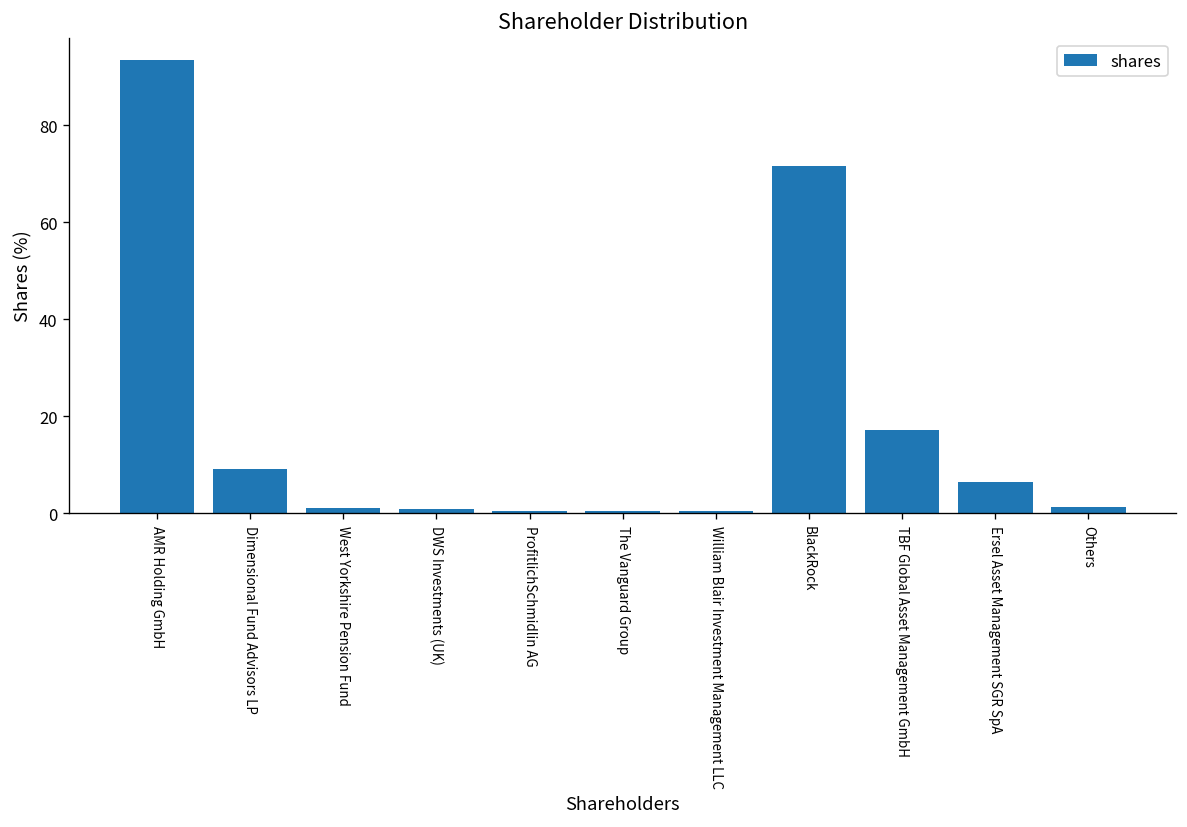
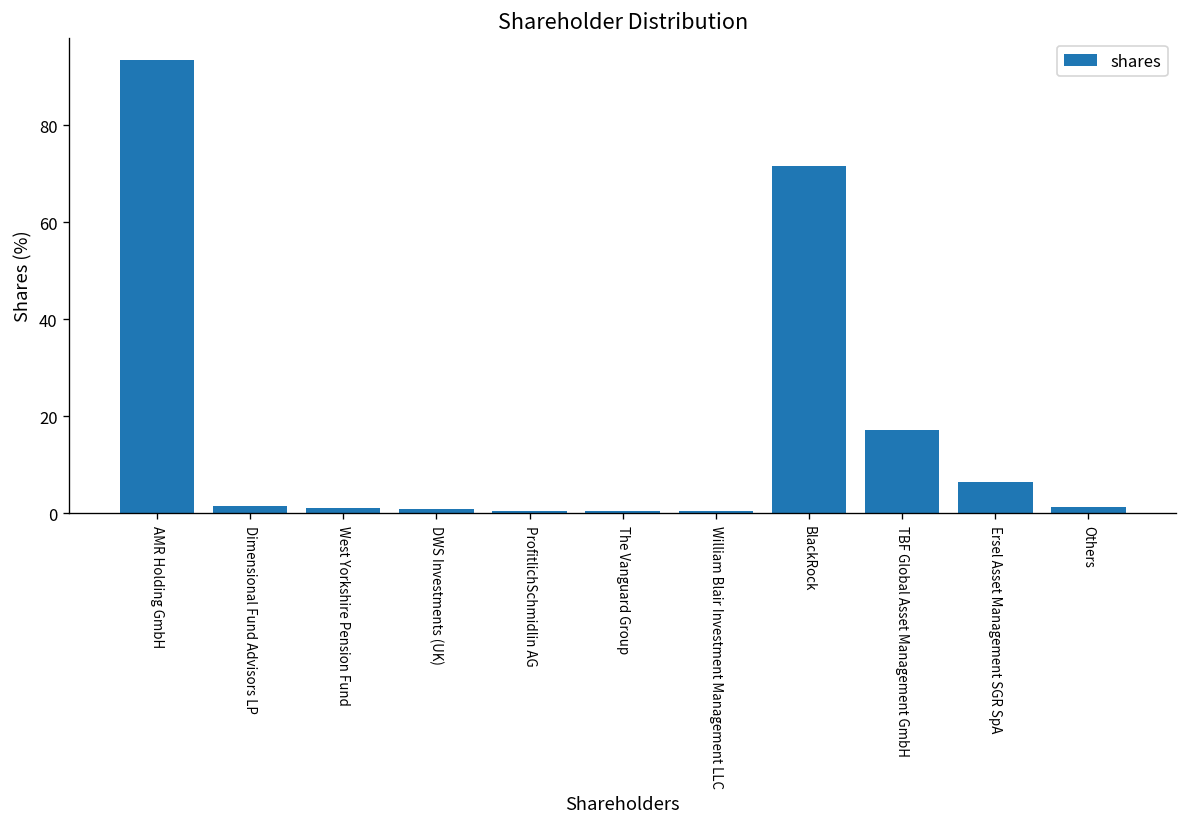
Dimensional Fund Advisors LP: 9 -> 1
